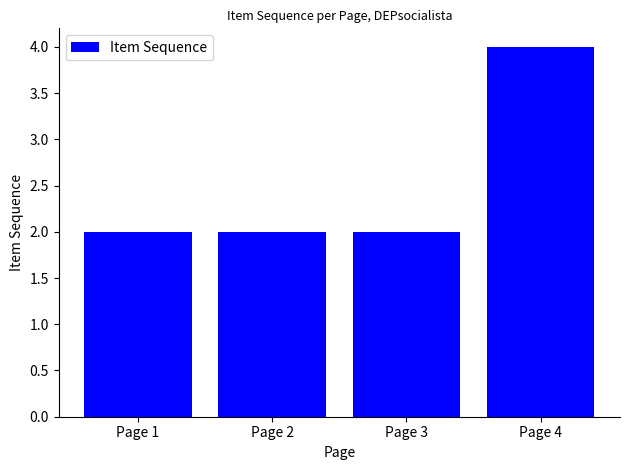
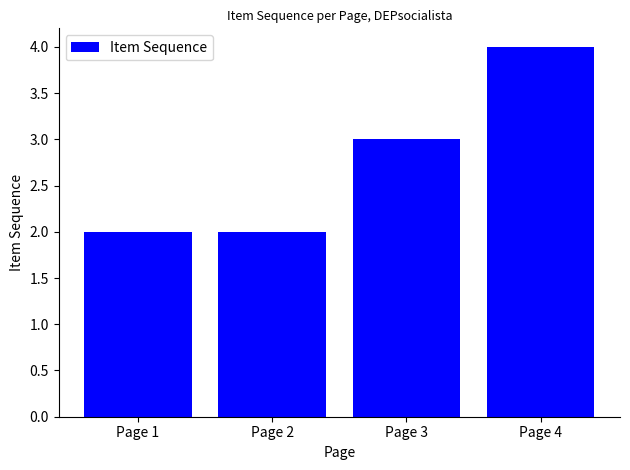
Page 3: 2 -> 3
